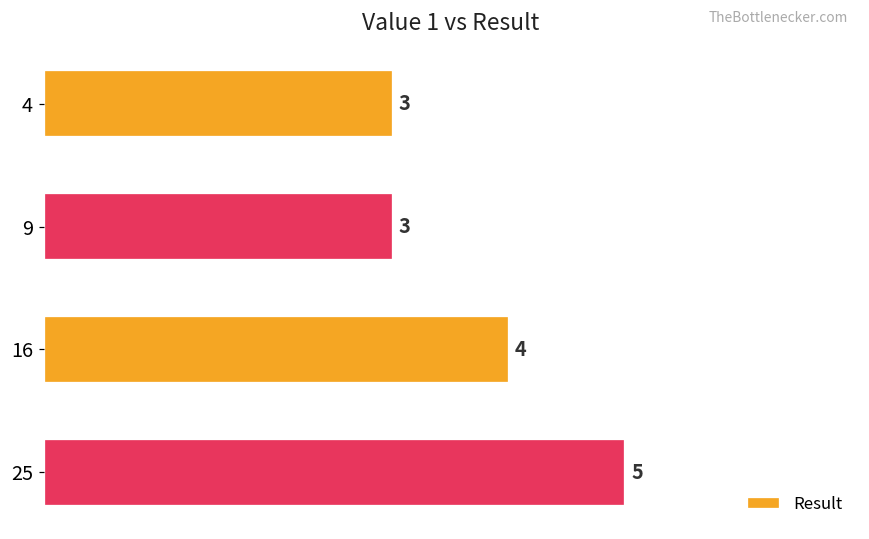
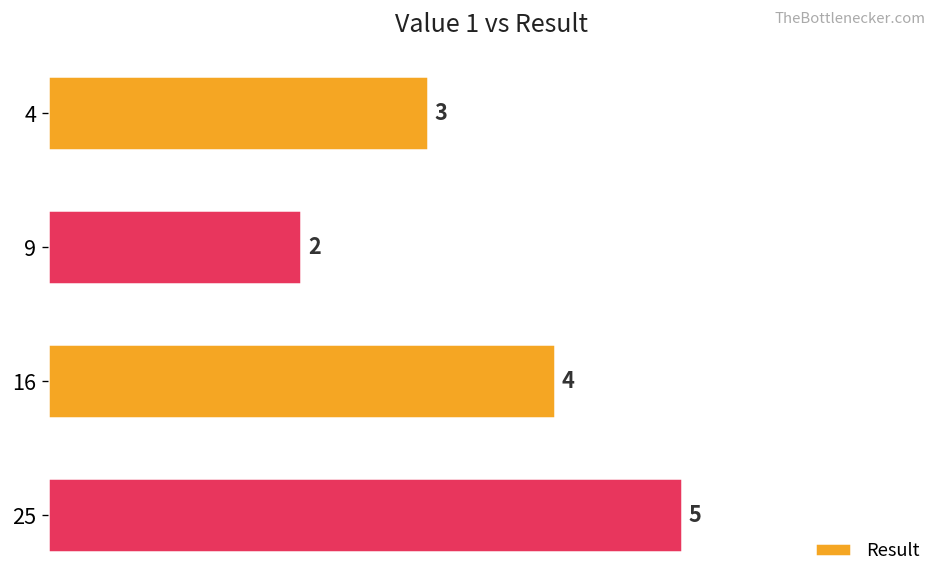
9: 3 -> 2
